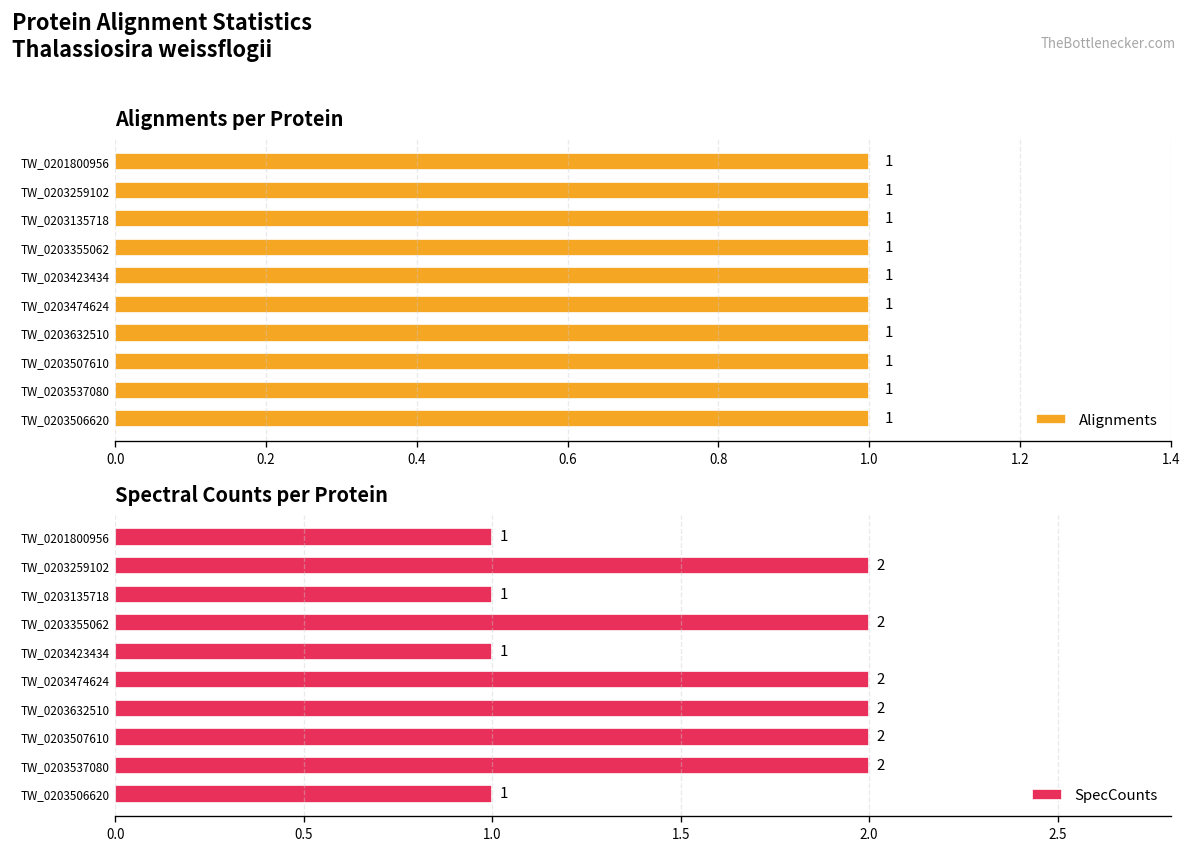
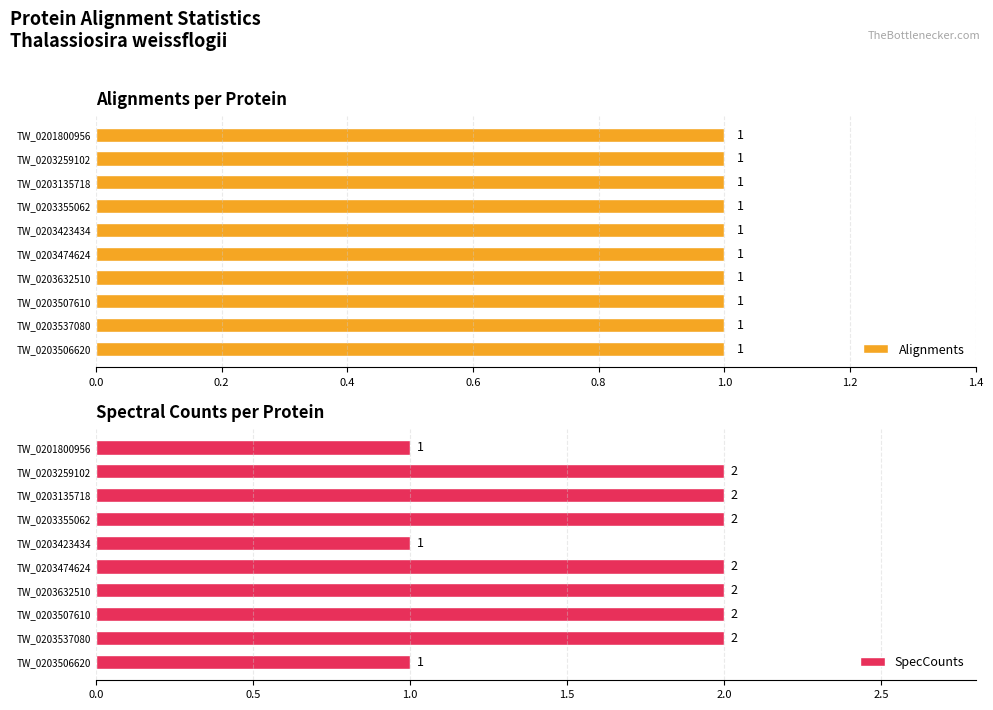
Spectral Counts per Protein, TW_0203135718: 1 -> 2
